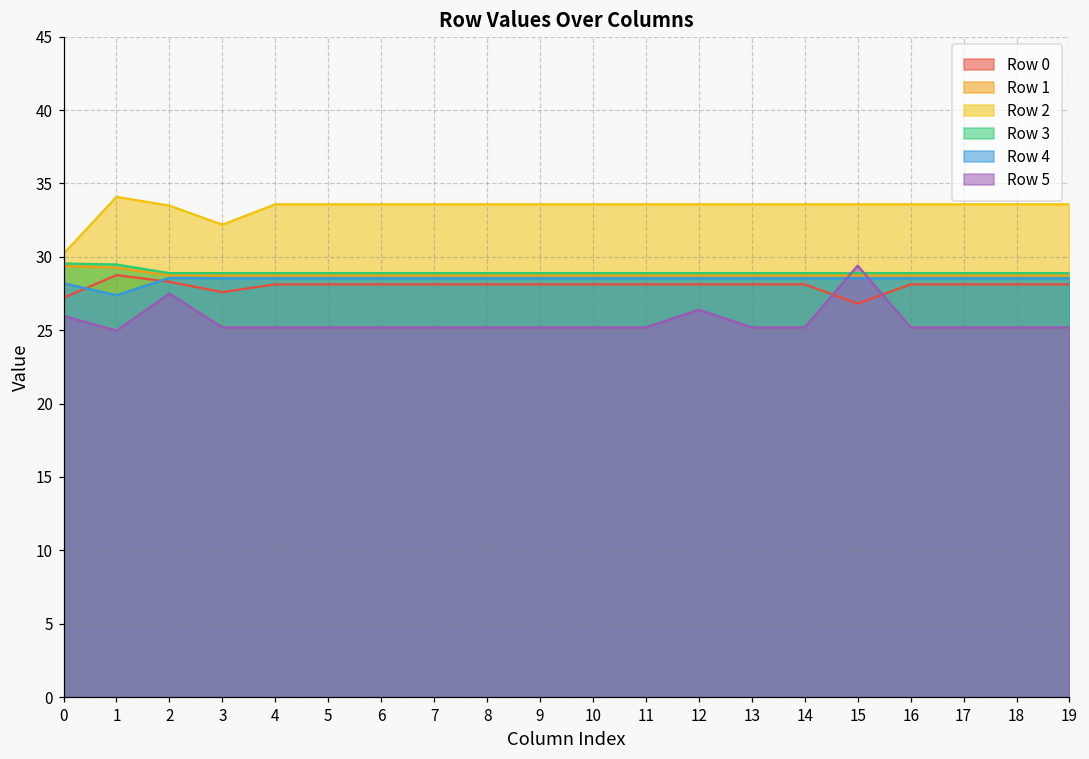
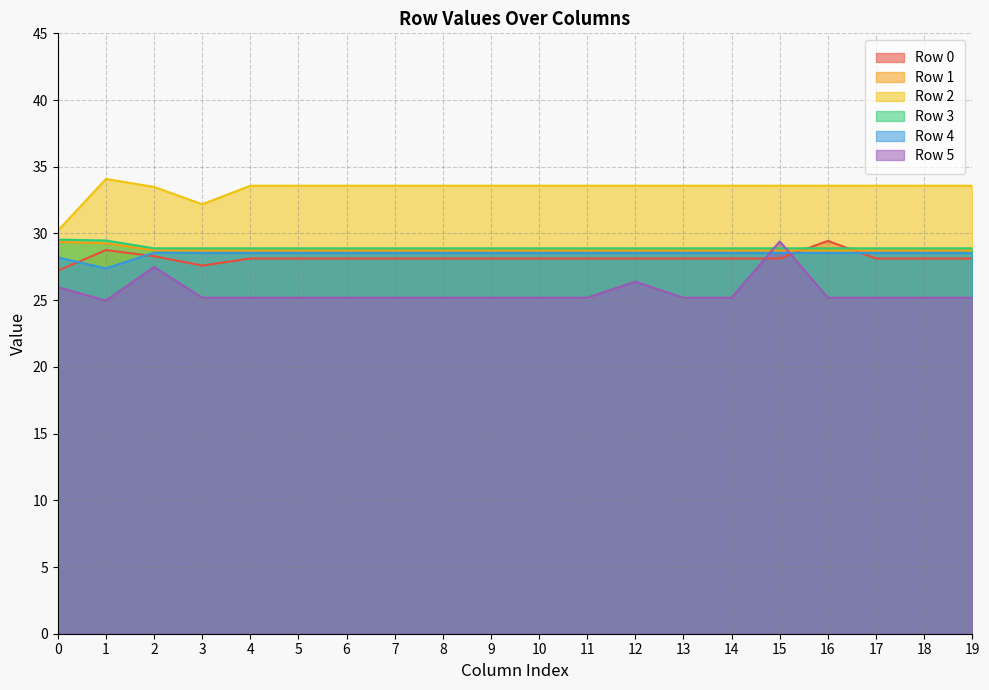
Row 0, 15: 26.8 -> 28.1
Row 0, 16: 28.1 -> 29.4
